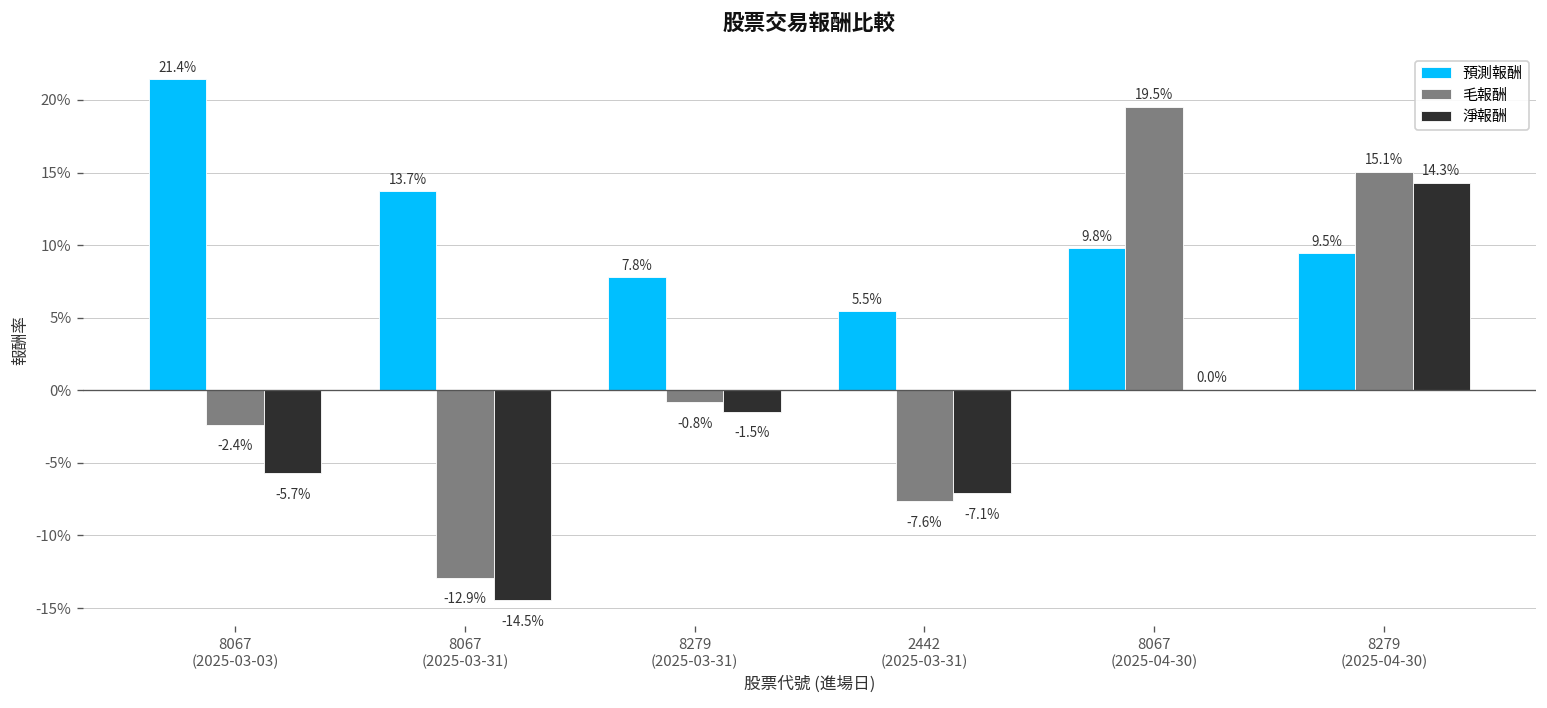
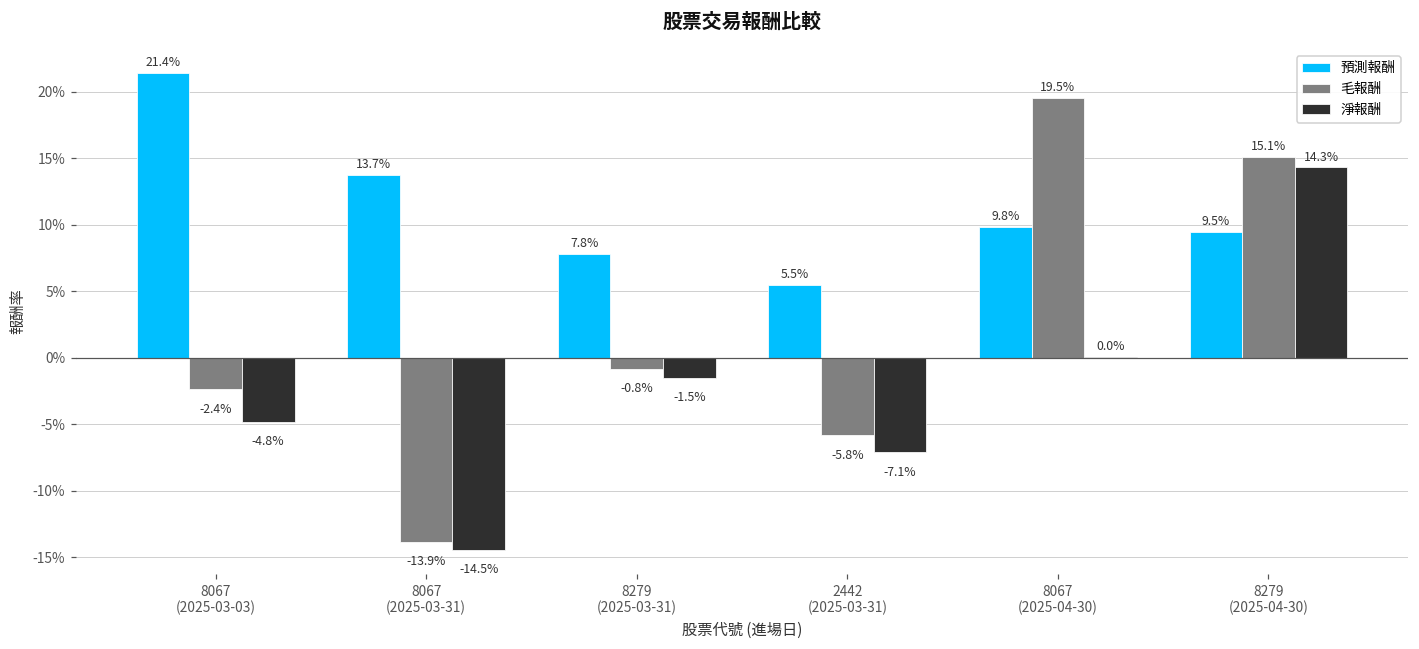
淨報酬, 8067 (2025-03-03): -5.7% -> -4.8%
毛報酬, 8067 (2025-03-31): -12.9% -> -13.9%
毛報酬, 2442 (2025-03-31): -7.6% -> -5.8%
